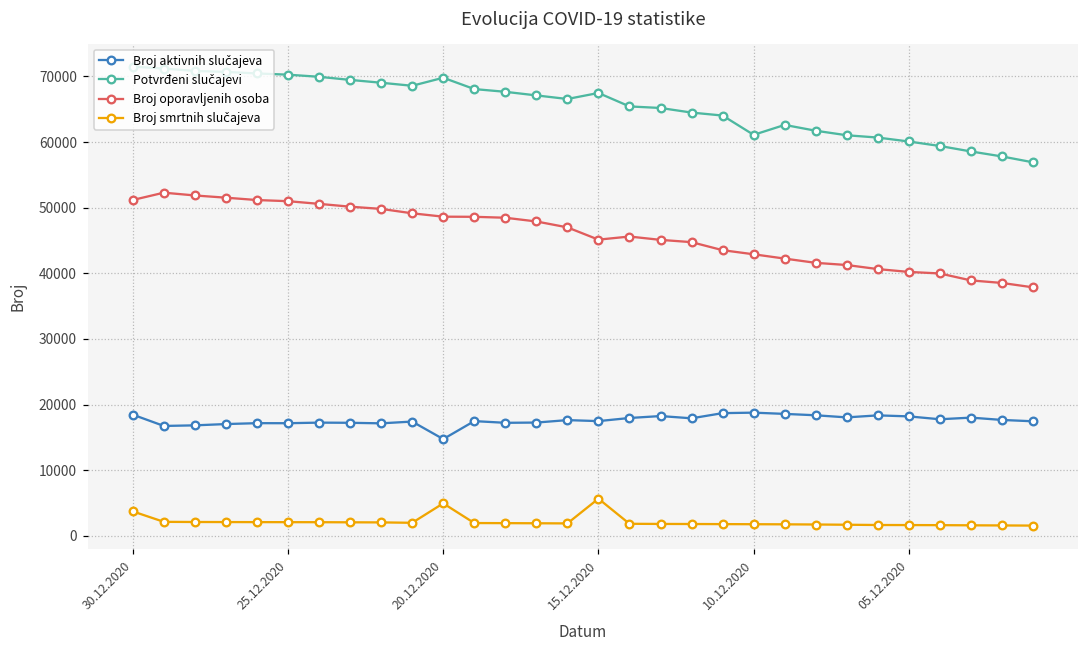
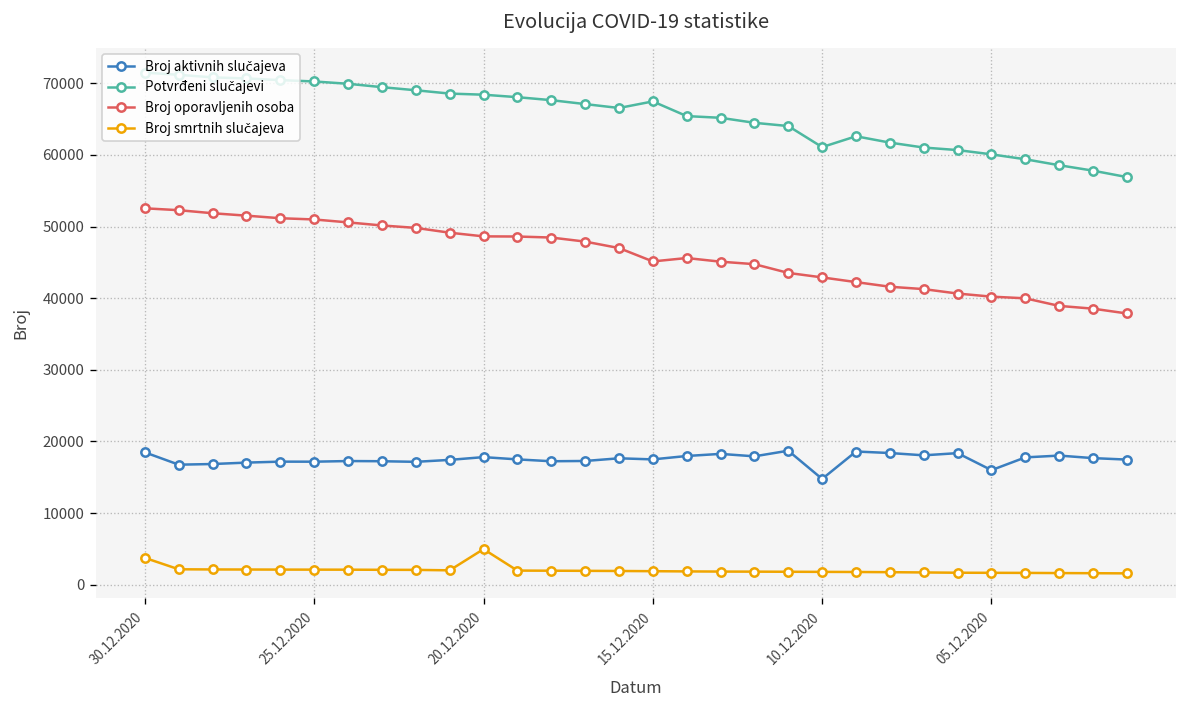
Broj oporavljenih osoba, 30.12.2020: 51000 -> 53000
Broj aktivnih slučajeva, 20.12.2020: 15000 -> 18000
Potvrđeni slučajevi, 20.12.2020: 70000 -> 68000
Broj smrtnih slučajeva, 15.12.2020: 6000 -> 2000
Broj aktivnih slučajeva, 10.12.2020: 19000 -> 15000
Broj aktivnih slučajeva, 05.12.2020: 18000 -> 16000
